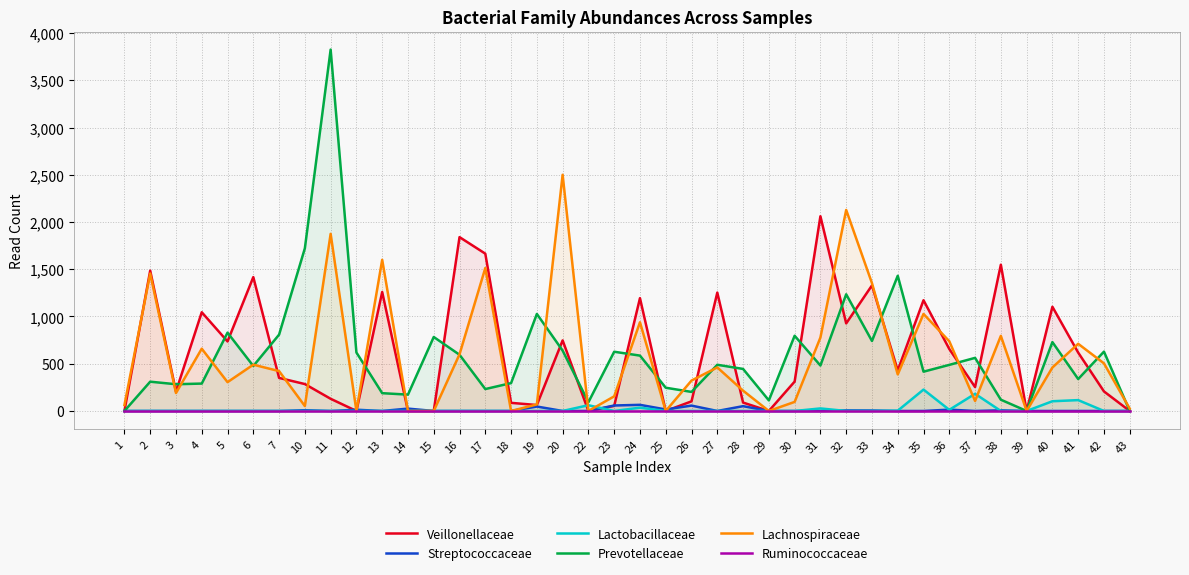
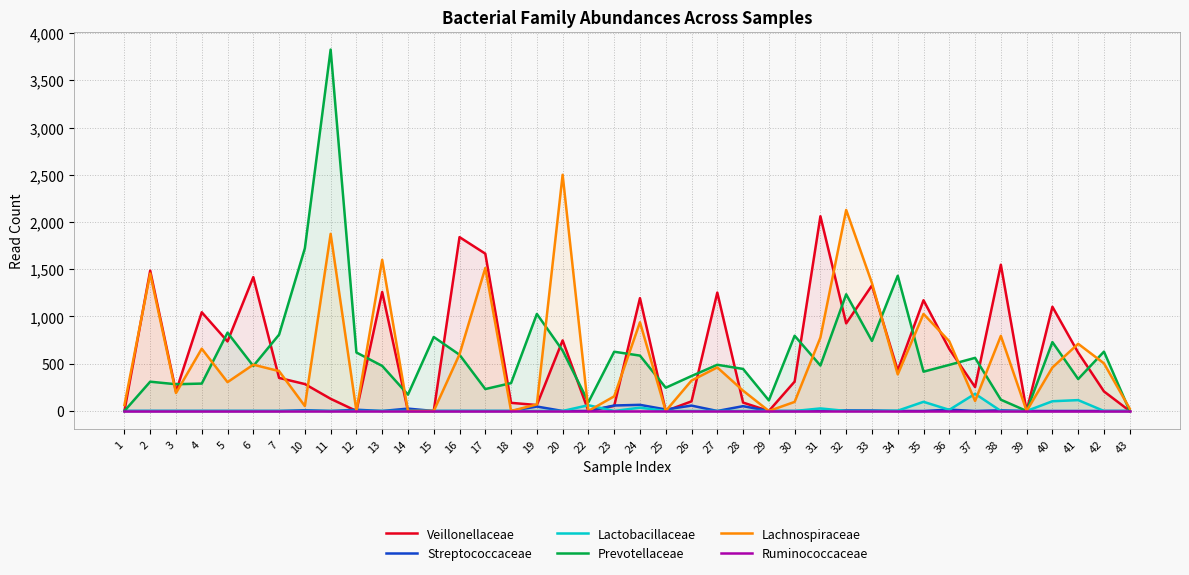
Prevotellaceae, 13: 200 -> 500
Prevotellaceae, 26: 200 -> 400
Lactobacillaceae, 35: 200 -> 100
